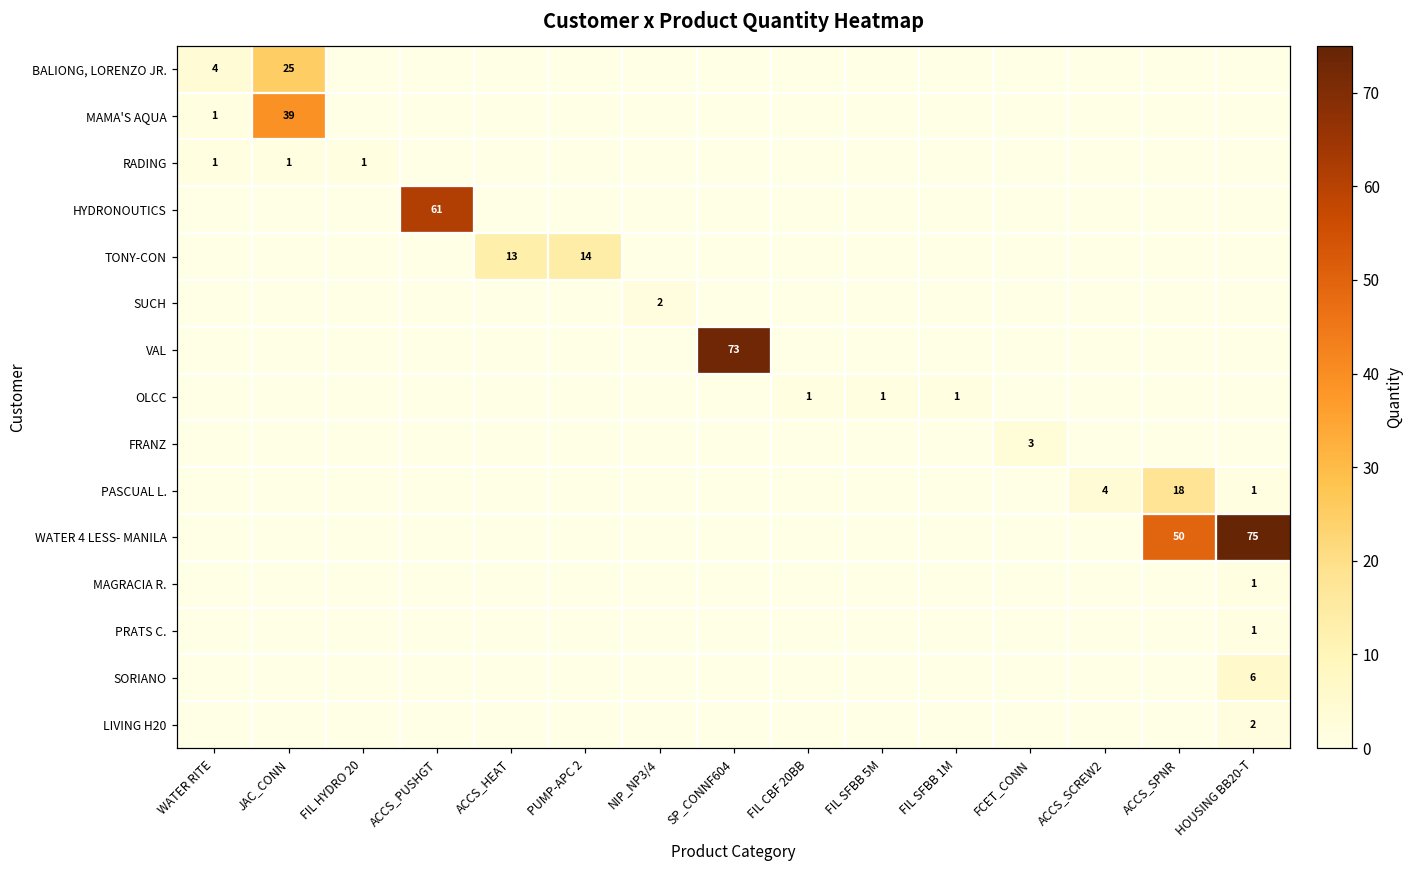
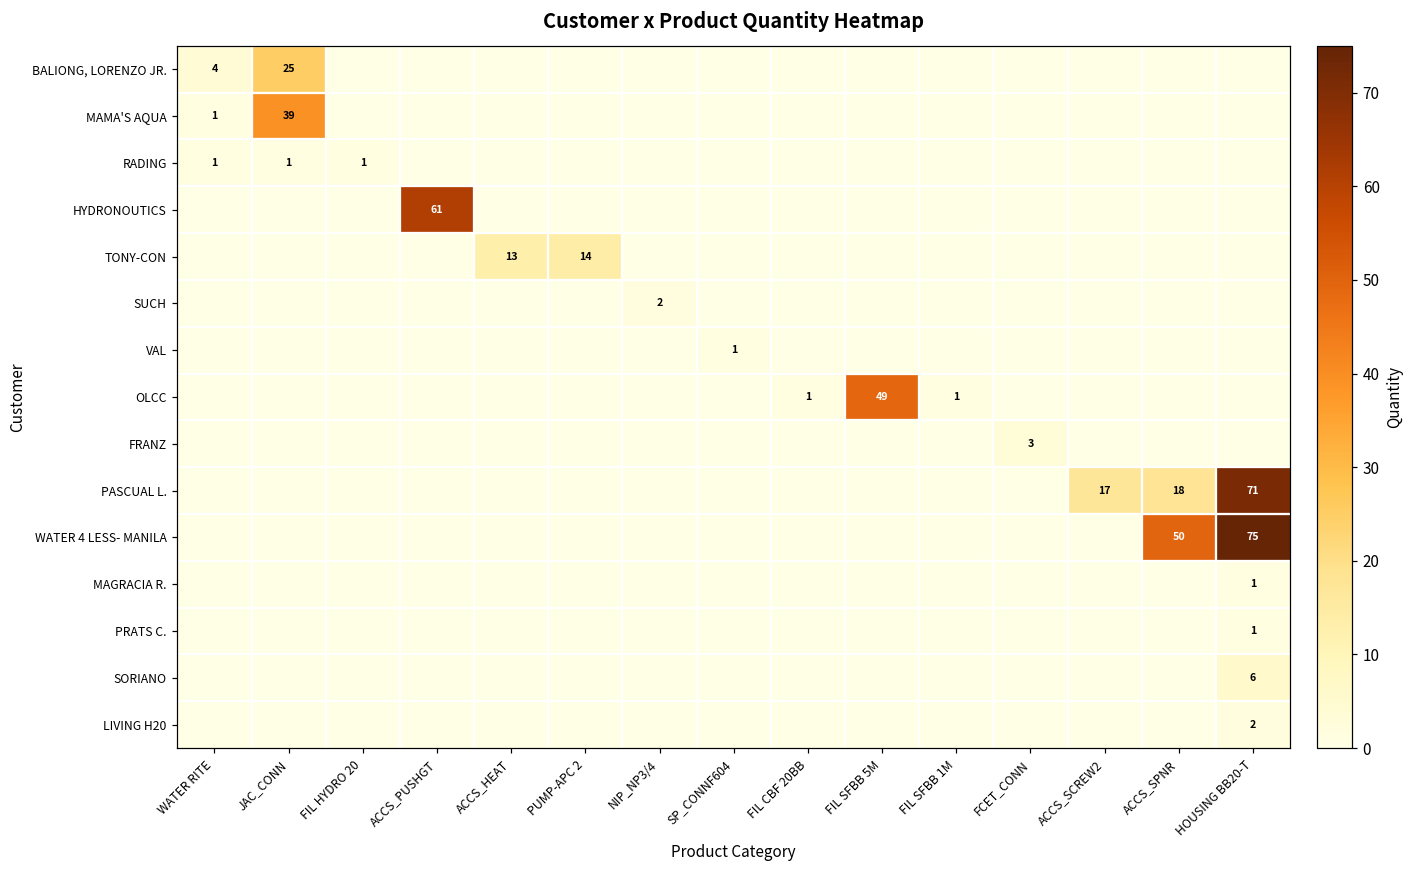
VAL, SP_CONNF604: 73 -> 1
OLCC, FIL SFBB 5M: 1 -> 49
PASCUAL L., ACCS_SCREW2: 4 -> 17
PASCUAL L., HOUSING BB20-T: 1 -> 71
